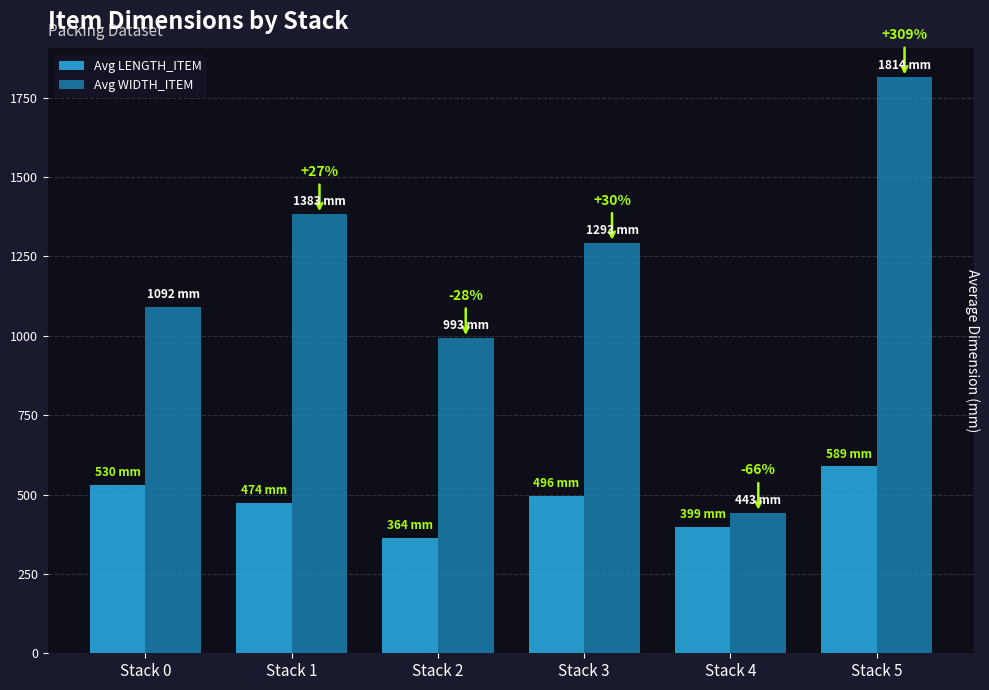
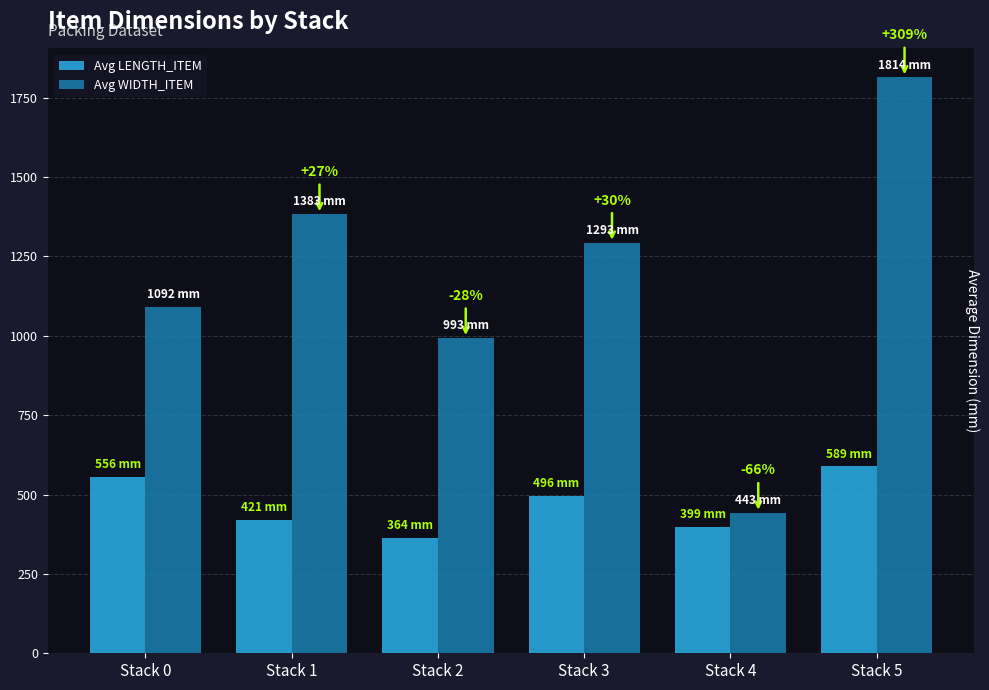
Avg LENGTH_ITEM, Stack 0: 530 -> 556
Avg LENGTH_ITEM, Stack 1: 474 -> 421
